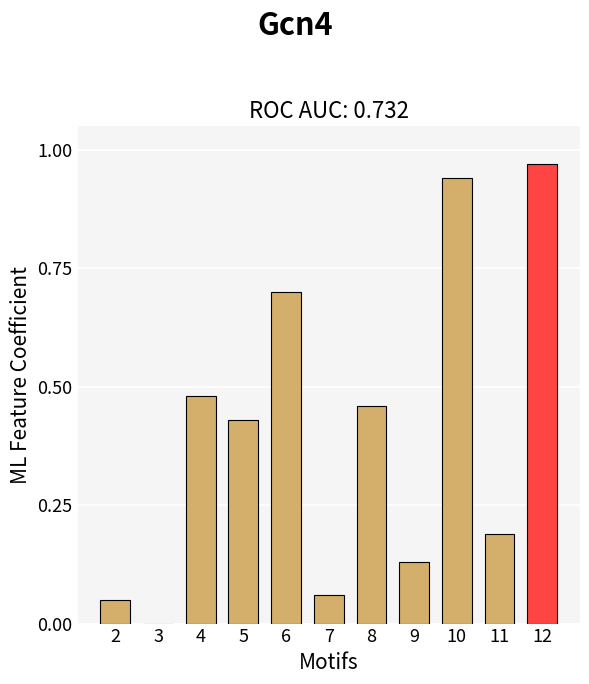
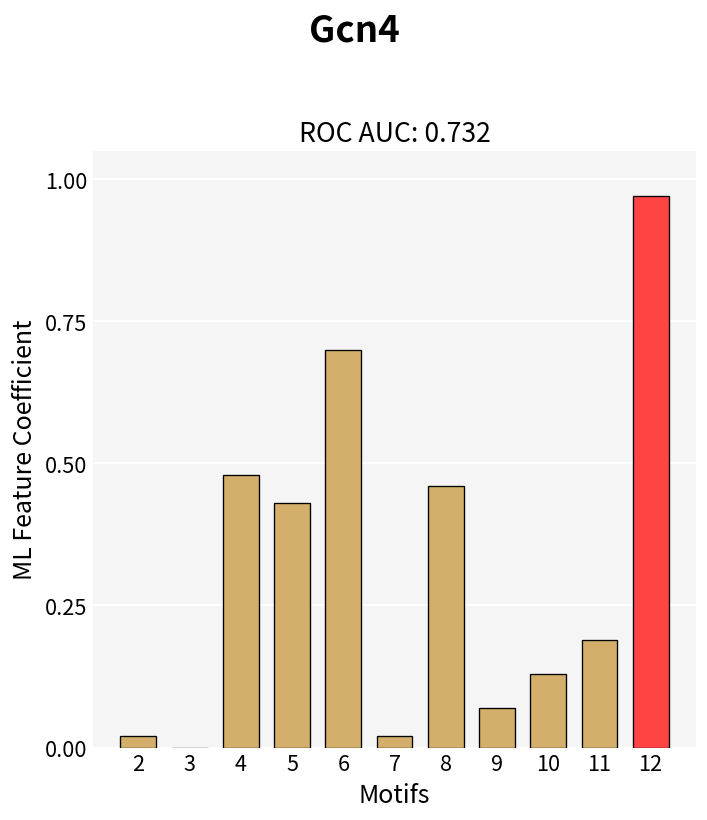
2: 0.05 -> 0.02
7: 0.06 -> 0.02
9: 0.13 -> 0.07
10: 0.94 -> 0.13
